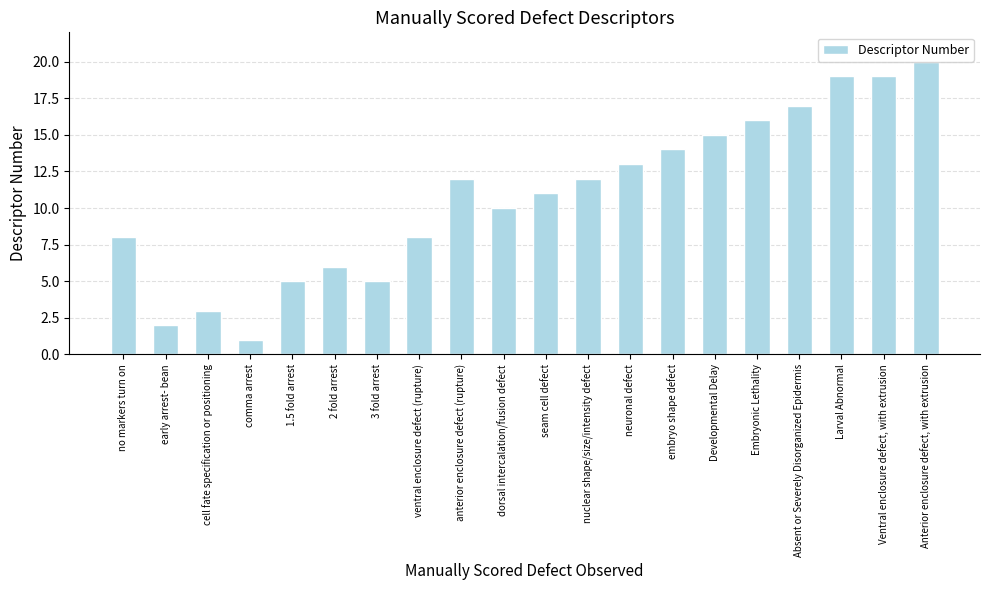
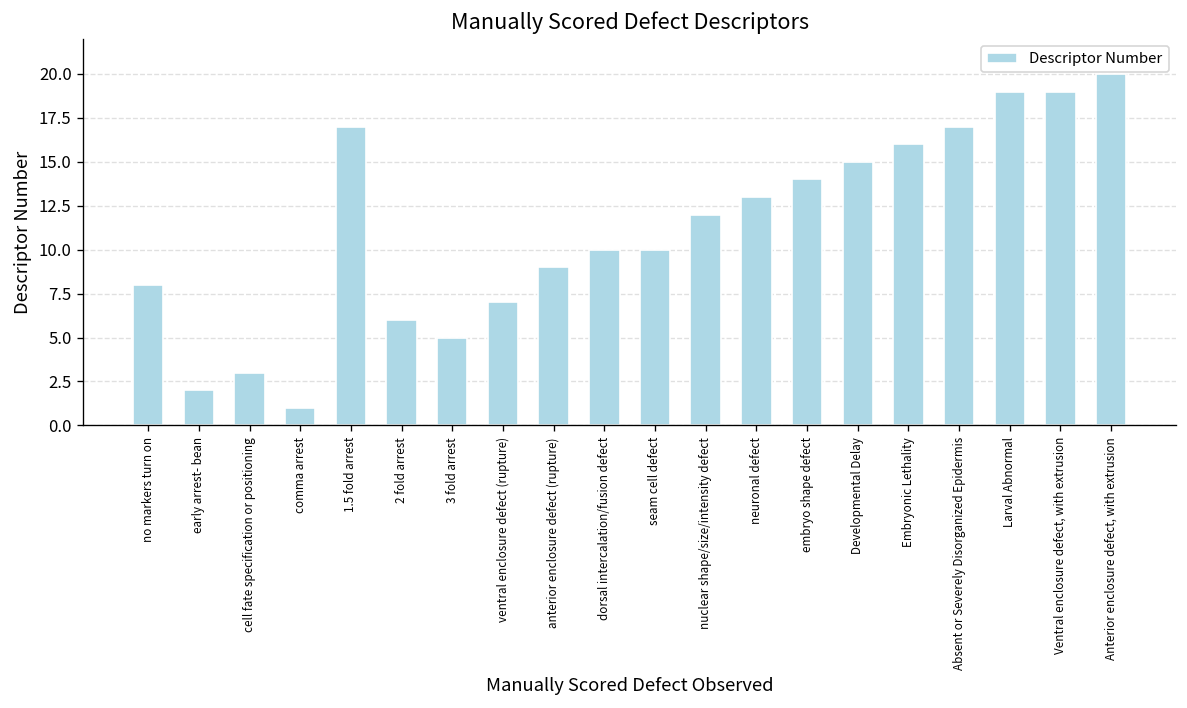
1.5 fold arrest: 5 -> 17
ventral enclosure defect (rupture): 8 -> 7
anterior enclosure defect (rupture): 12 -> 9
seam cell defect: 11 -> 10
